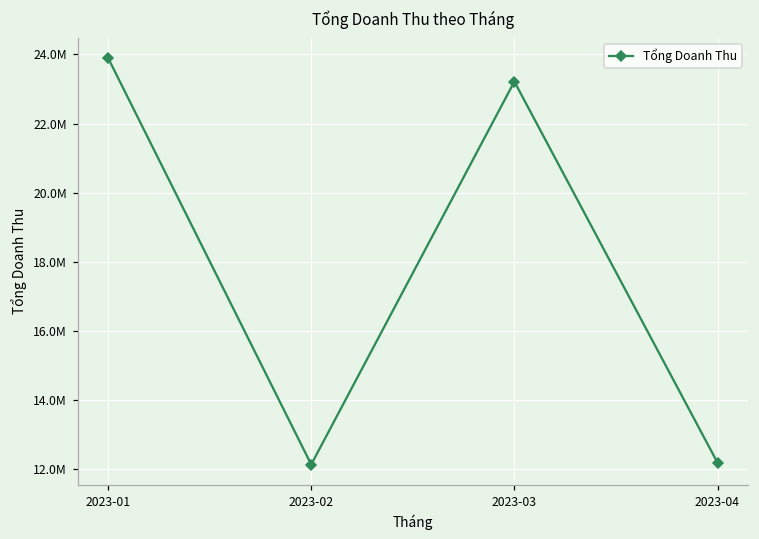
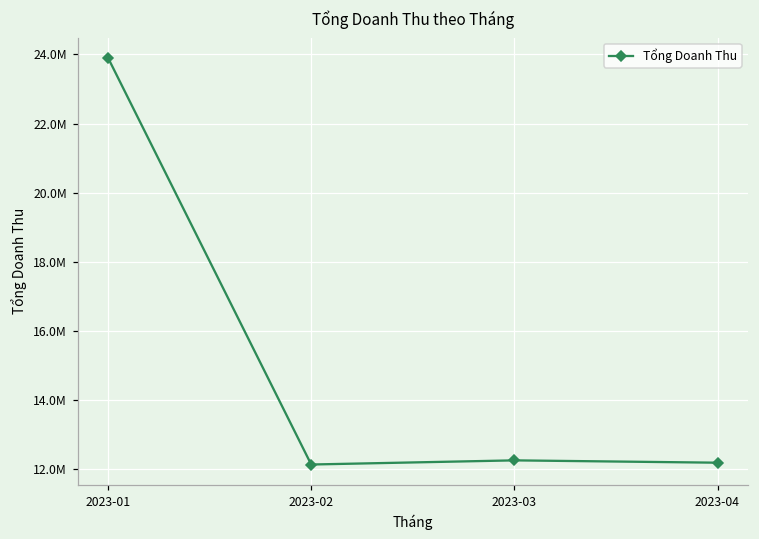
2023-03: 23200000 -> 12300000
